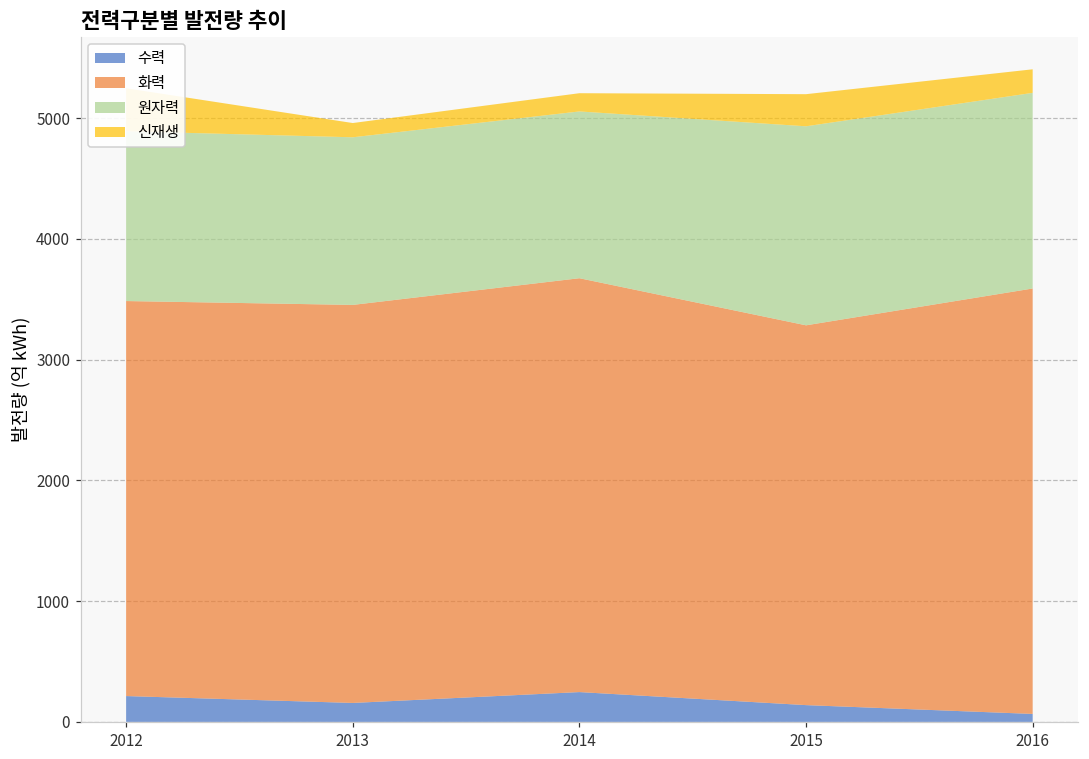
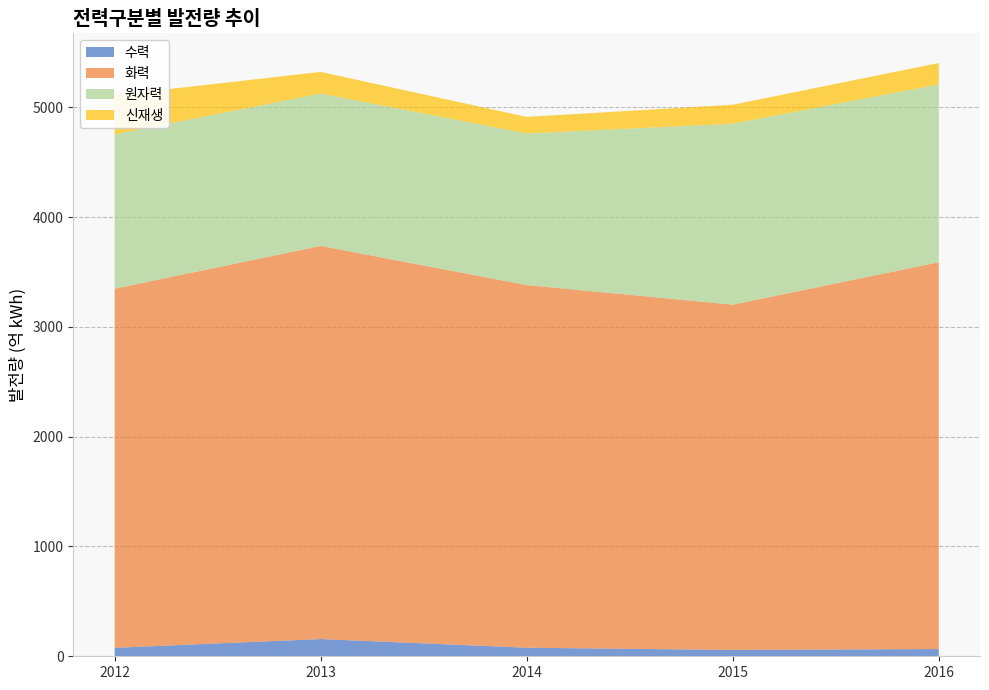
수력, 2012: 210 -> 80
화력, 2013: 3300 -> 3580
신재생, 2013: 120 -> 200
수력, 2014: 250 -> 80
화력, 2014: 3430 -> 3300
수력, 2015: 140 -> 60
신재생, 2015: 270 -> 170
